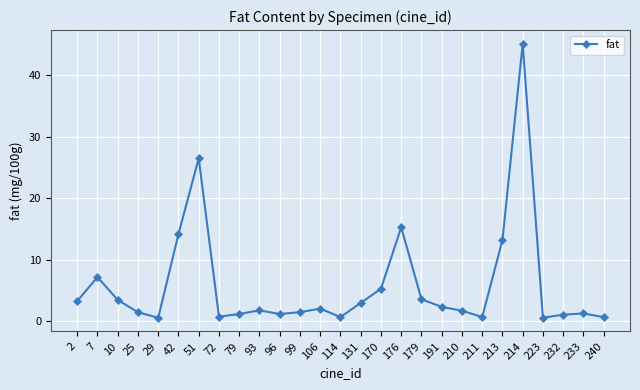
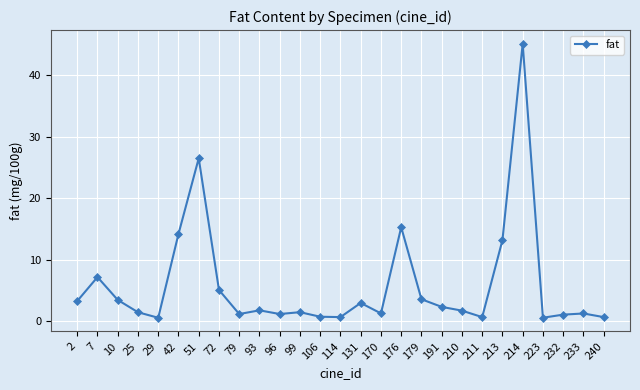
72: 1 -> 5
106: 2 -> 1
170: 5 -> 1
